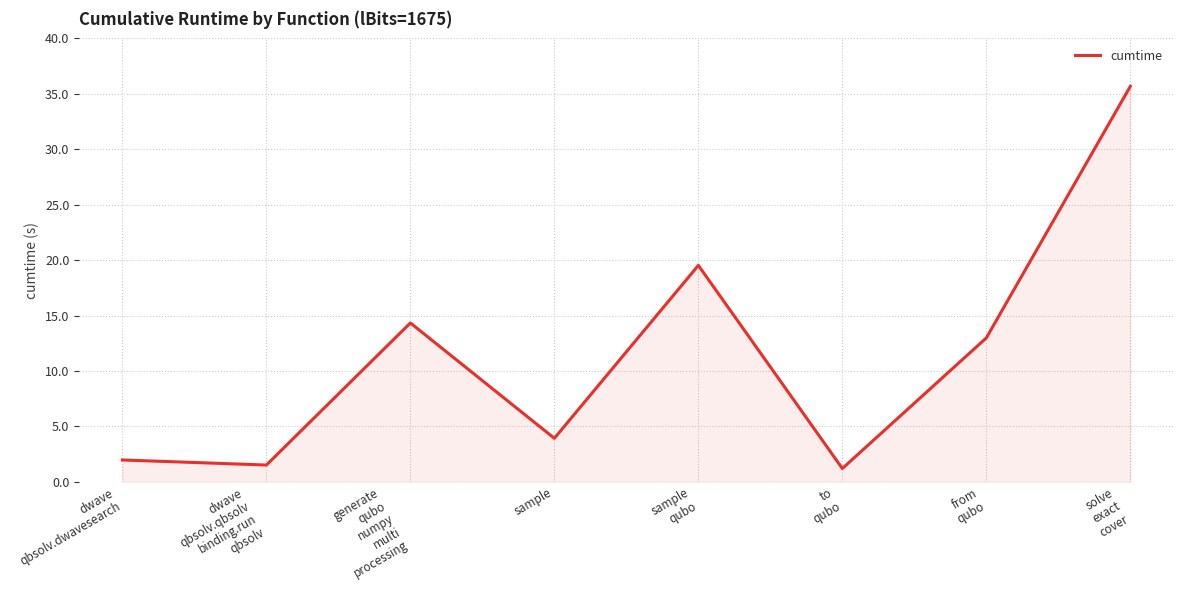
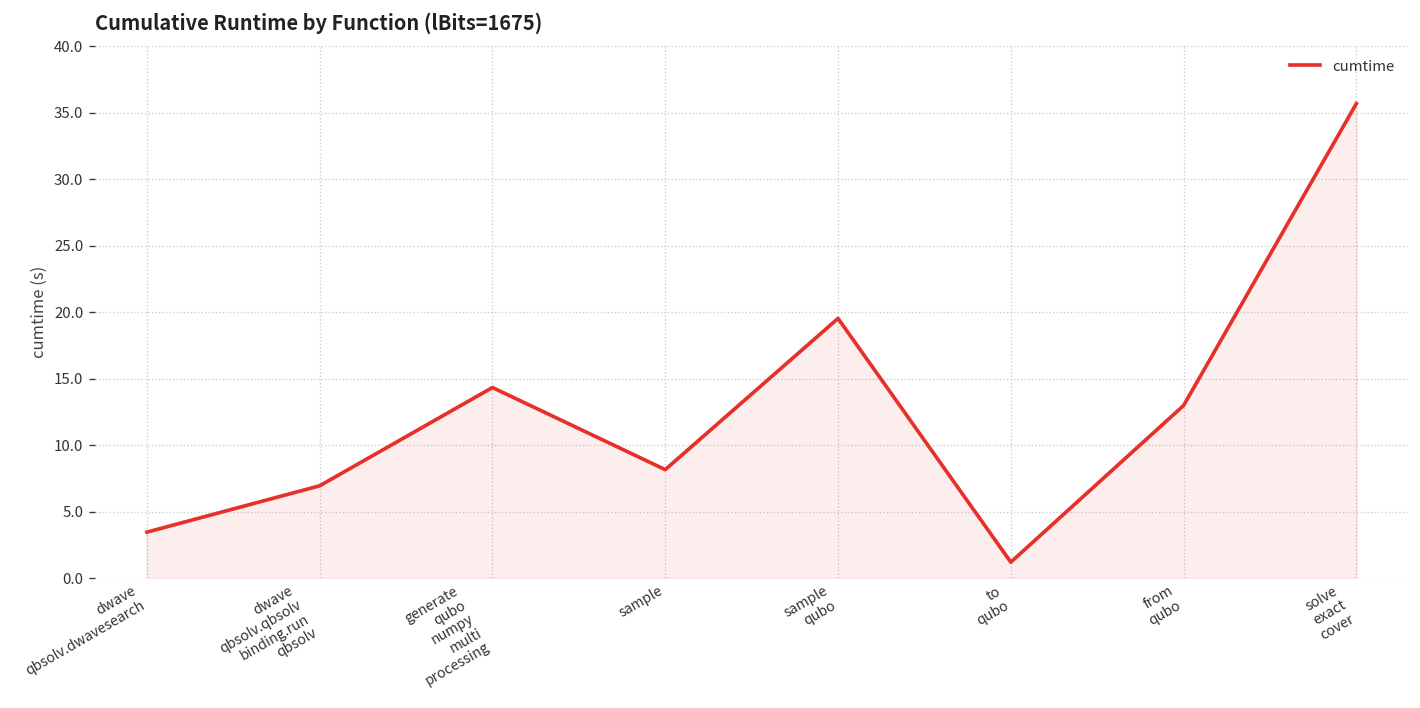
dwave qbsolv.dwavesearch: 2.0 -> 3.5
dwave qbsolv.qbsolv binding.run qbsolv: 1.5 -> 6.9
sample: 3.9 -> 8.2
